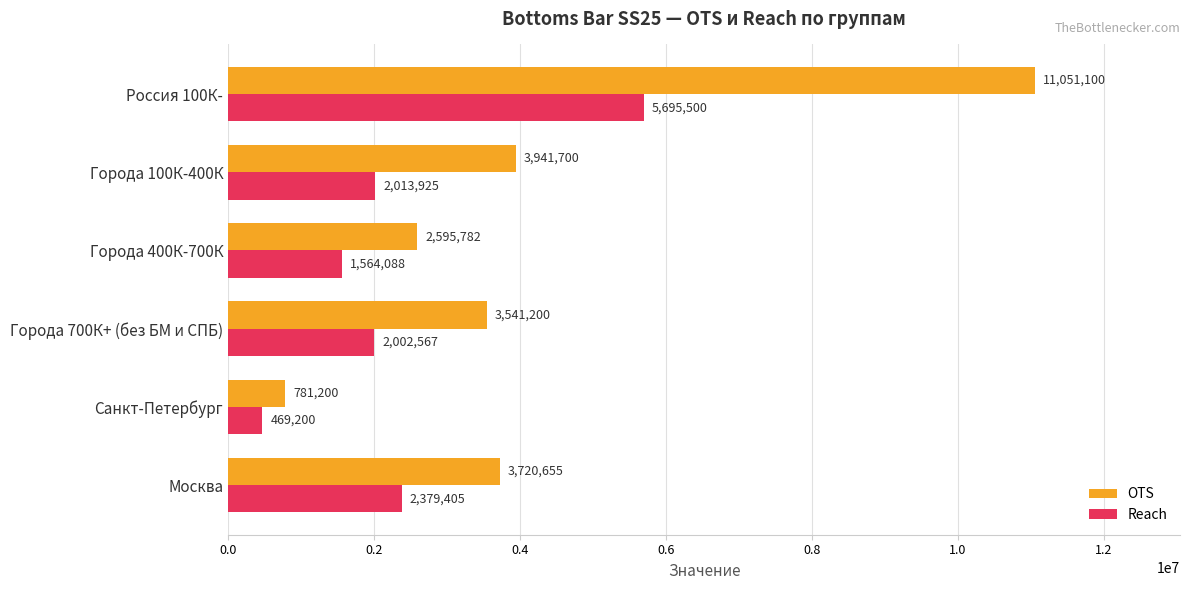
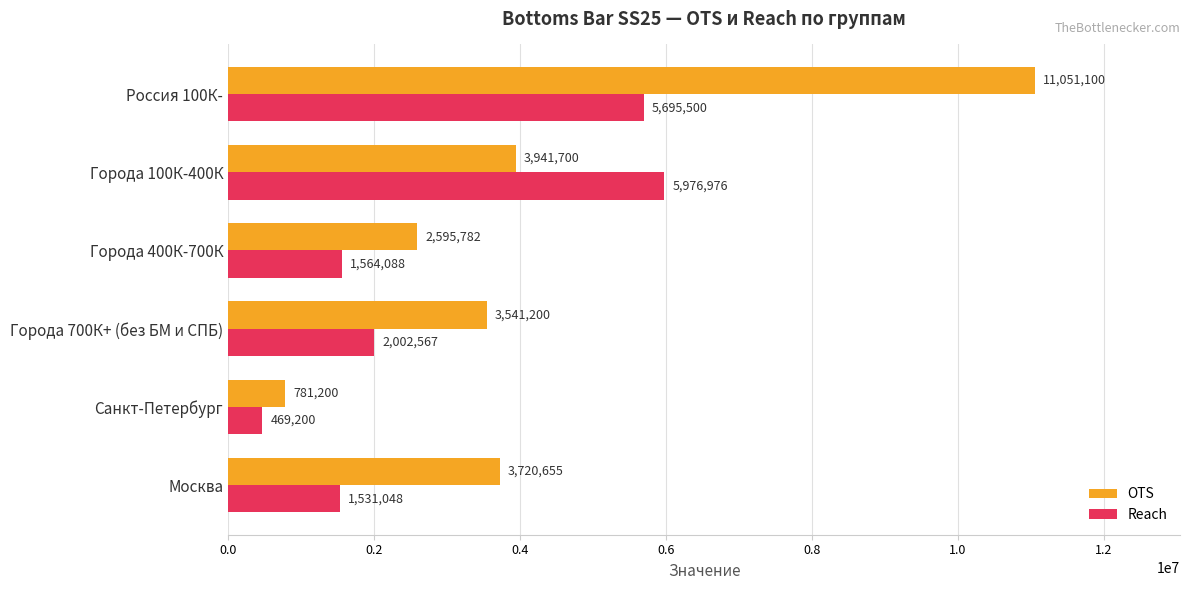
Reach, Города 100К-400К: 2,013,925 -> 5,976,976
Reach, Москва: 2,379,405 -> 1,531,048
